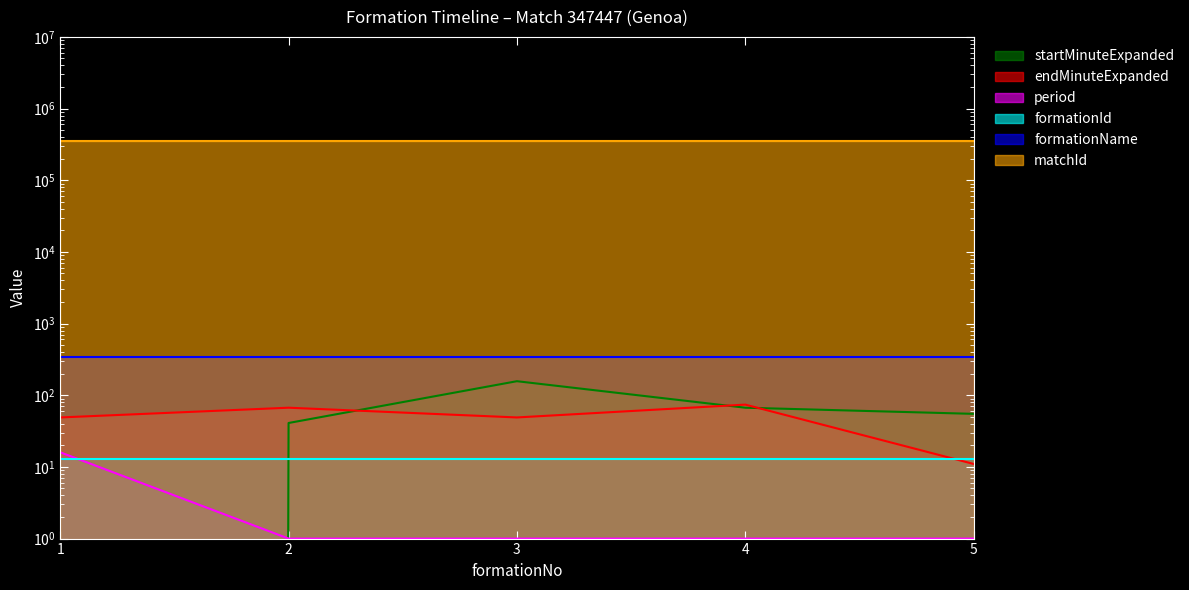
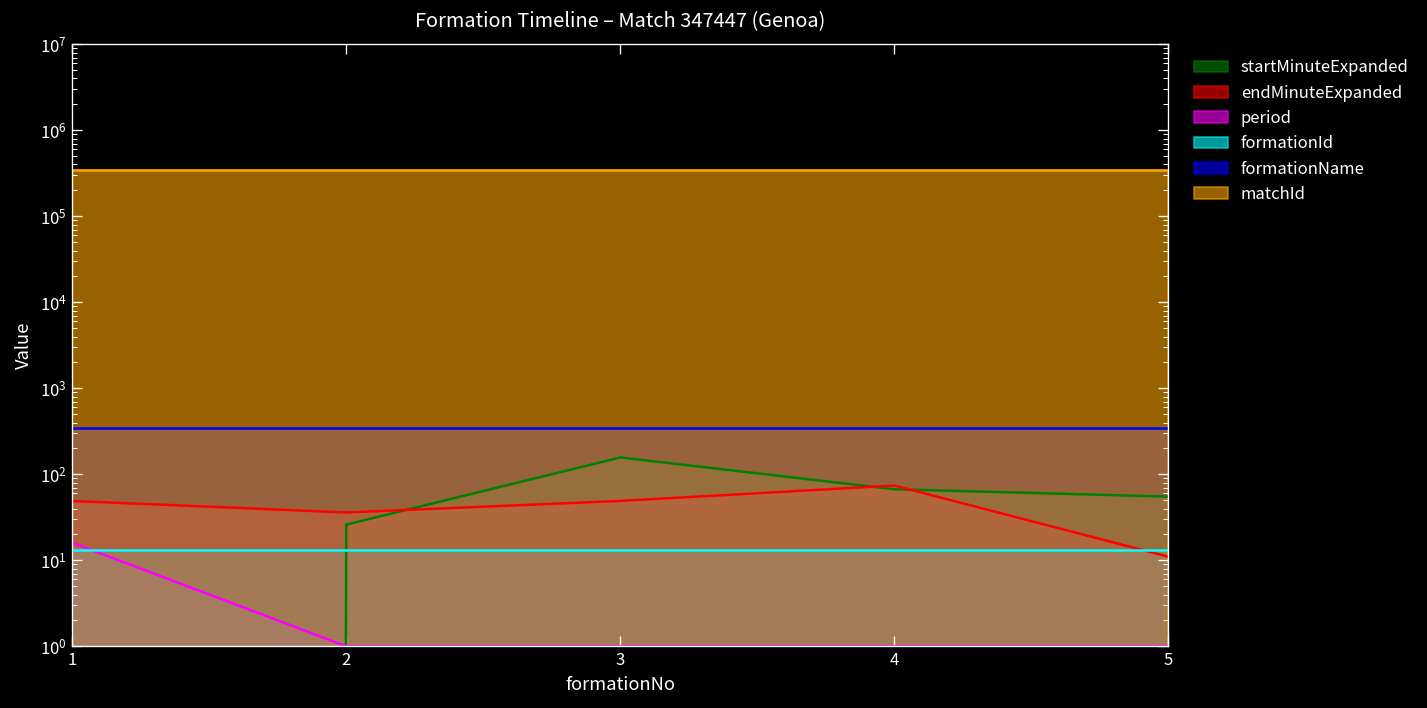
startMinuteExpanded, 2: 40 -> 26
endMinuteExpanded, 2: 70 -> 40
